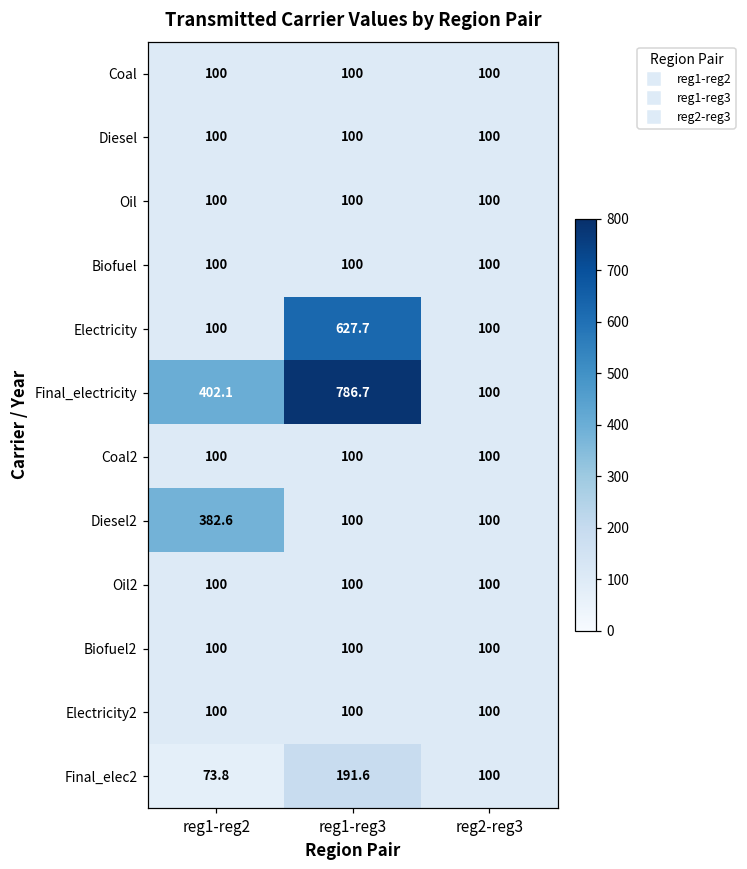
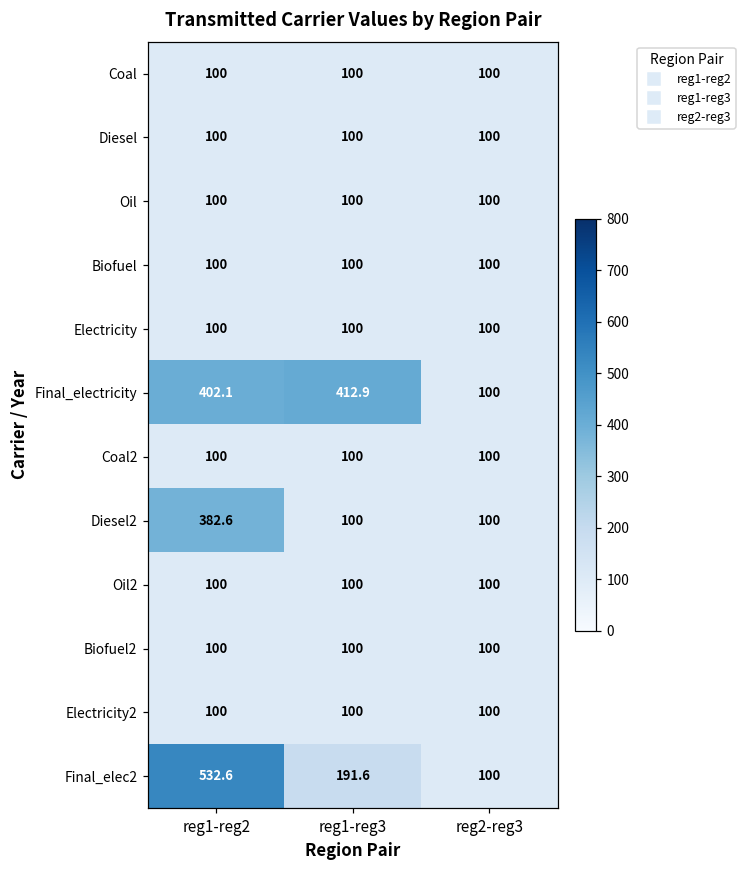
Electricity, reg1-reg3: 627.7 -> 100
Final_electricity, reg1-reg3: 786.7 -> 412.9
Final_elec2, reg1-reg2: 73.8 -> 532.6
